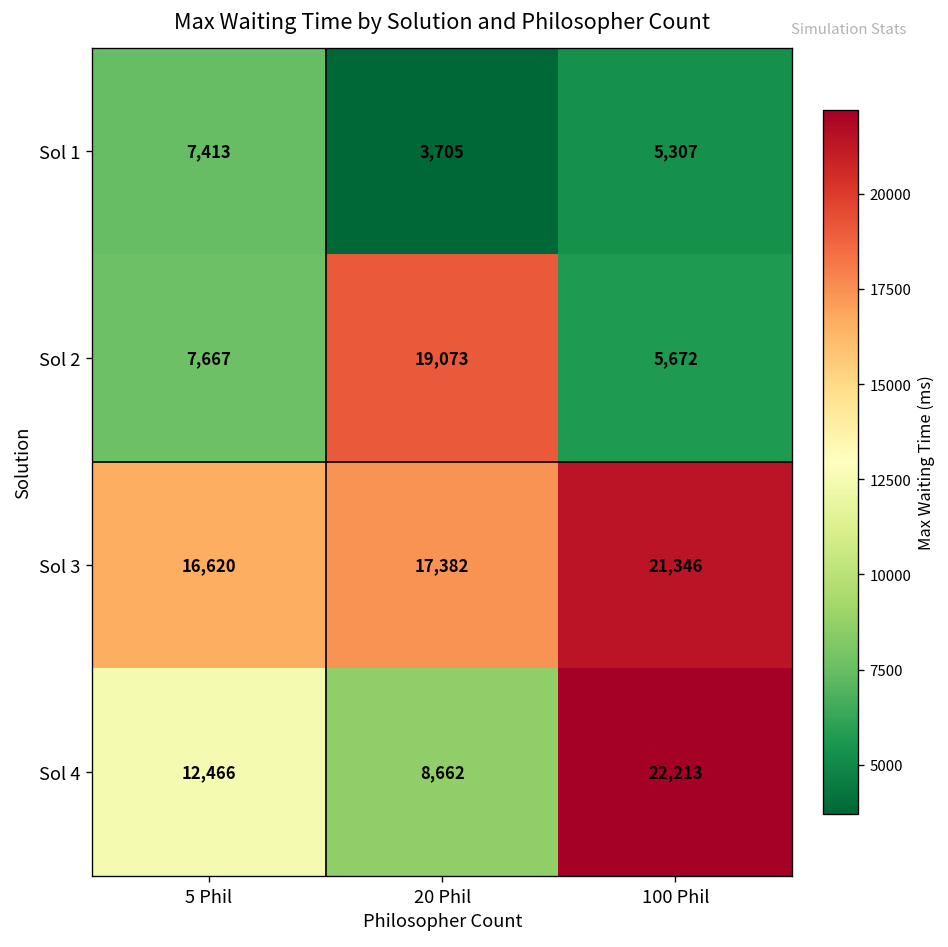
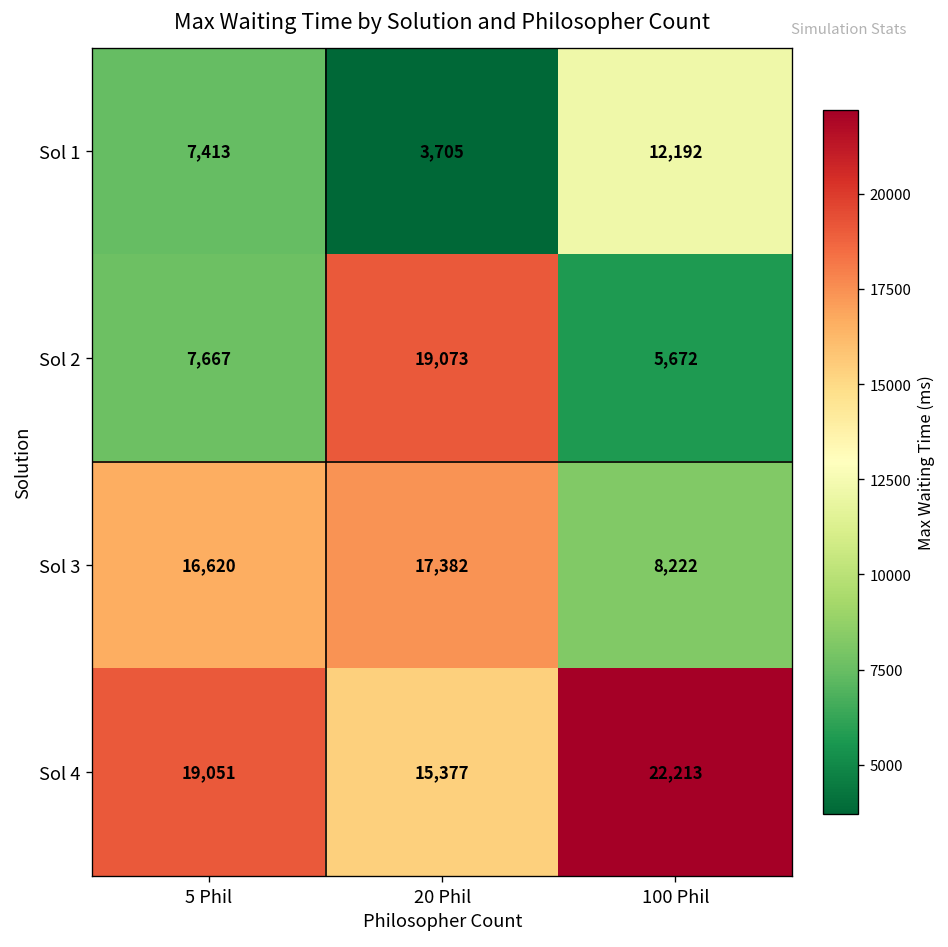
Sol 1, 100 Phil: 5,307 -> 12,192
Sol 3, 100 Phil: 21,346 -> 8,222
Sol 4, 5 Phil: 12,466 -> 19,051
Sol 4, 20 Phil: 8,662 -> 15,377
